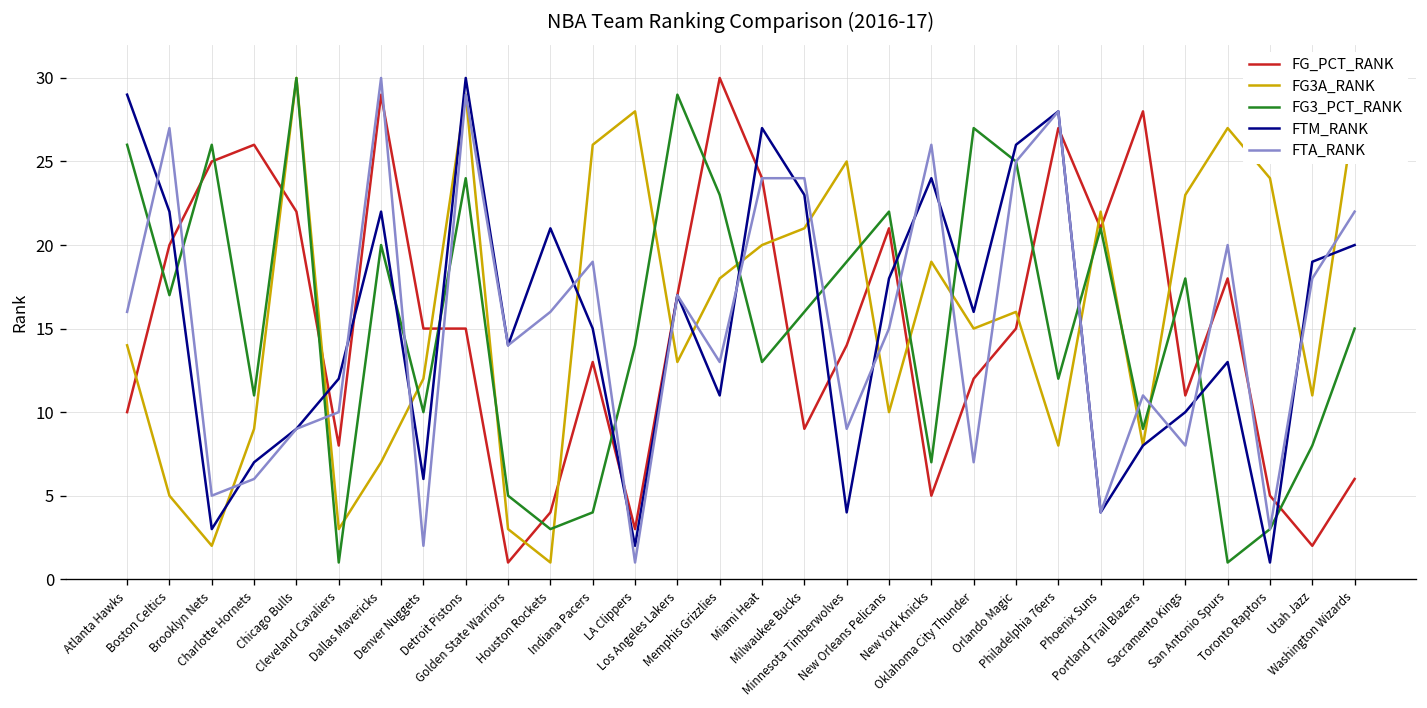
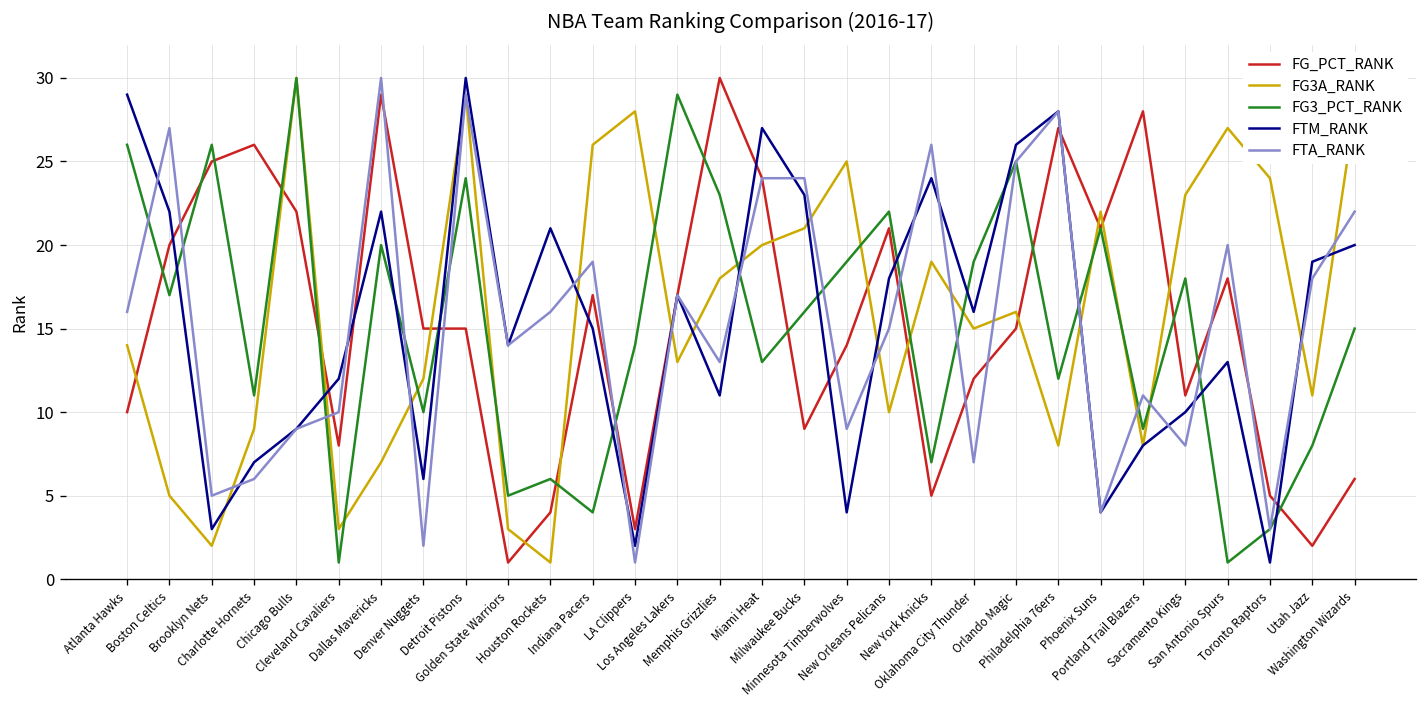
FG3_PCT_RANK, Houston Rockets: 3 -> 6
FG_PCT_RANK, Indiana Pacers: 13 -> 17
FG3_PCT_RANK, Oklahoma City Thunder: 27 -> 19
